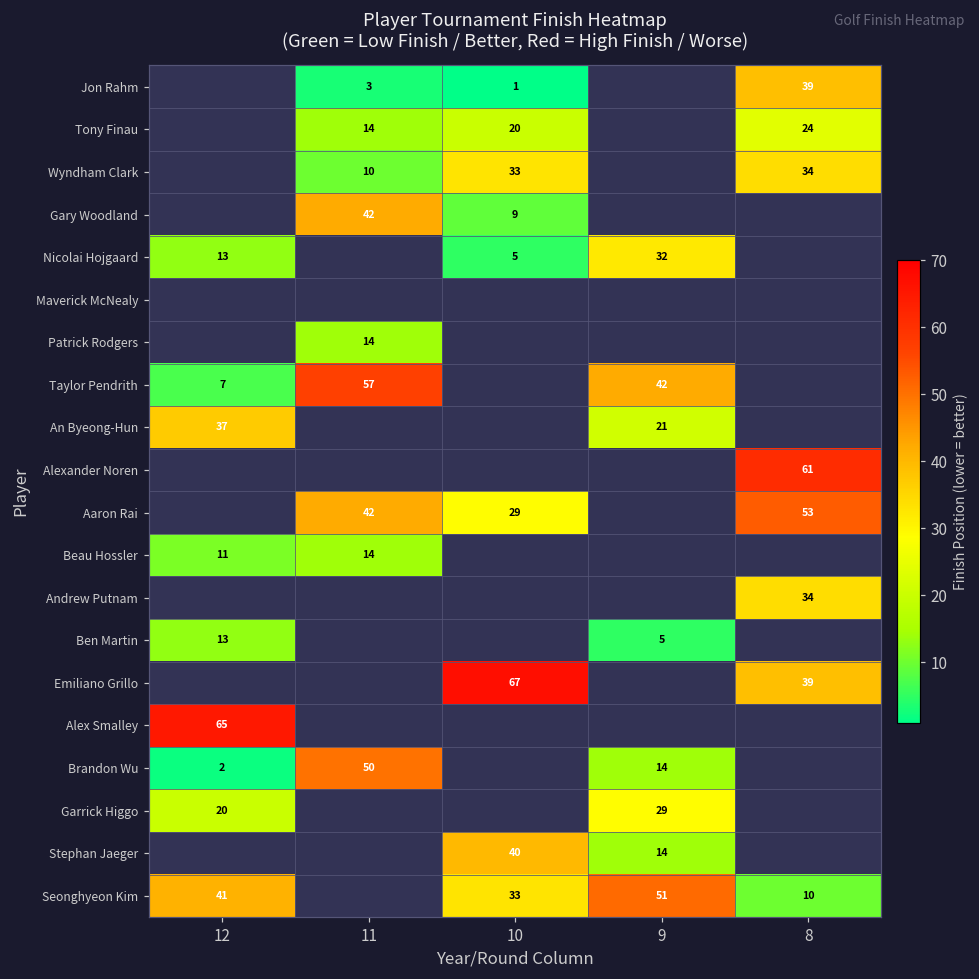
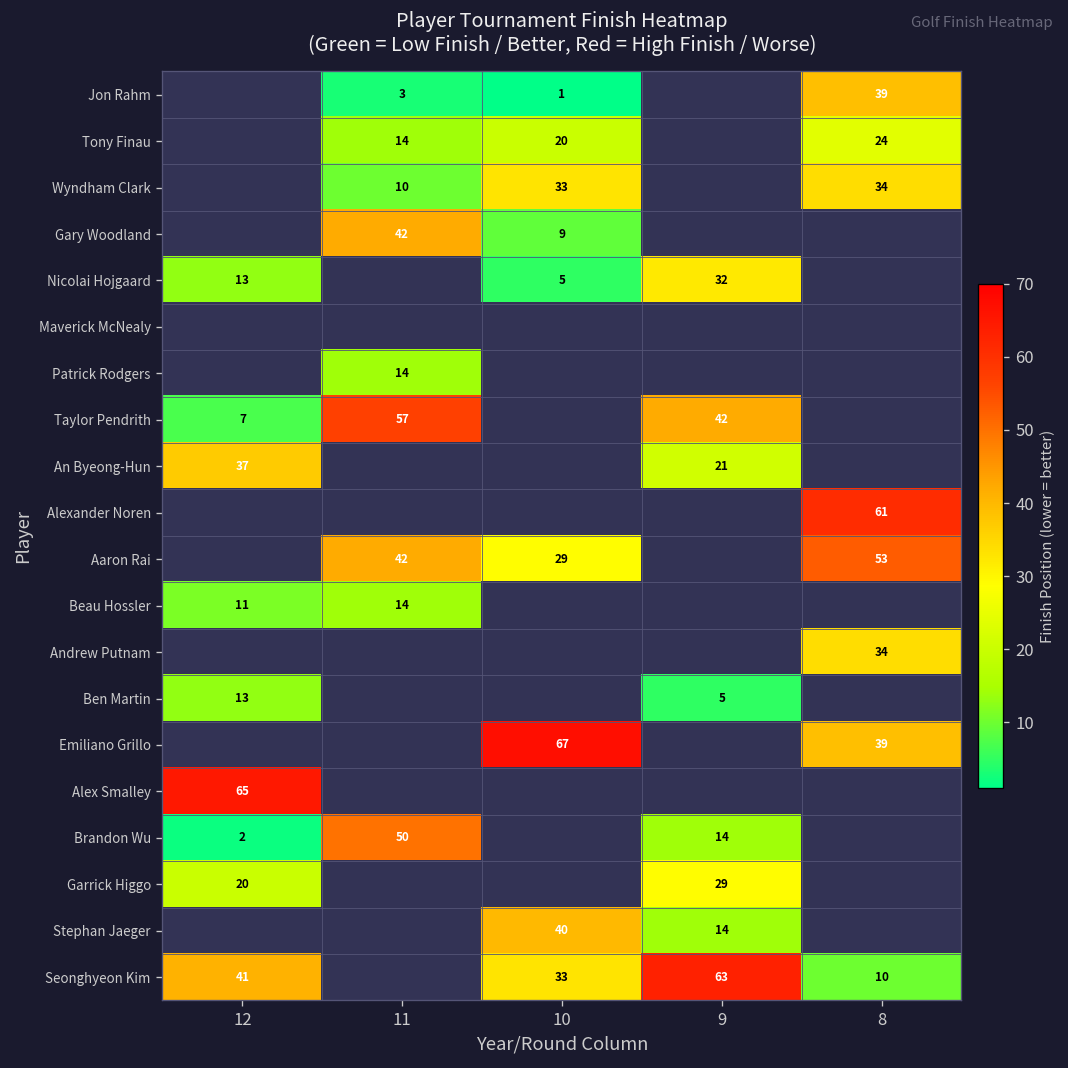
Seonghyeon Kim, 9: 51 -> 63
